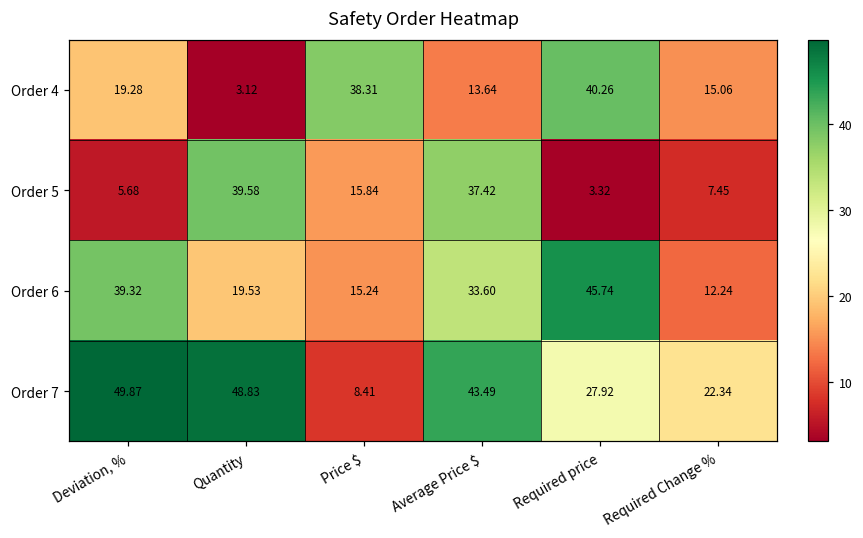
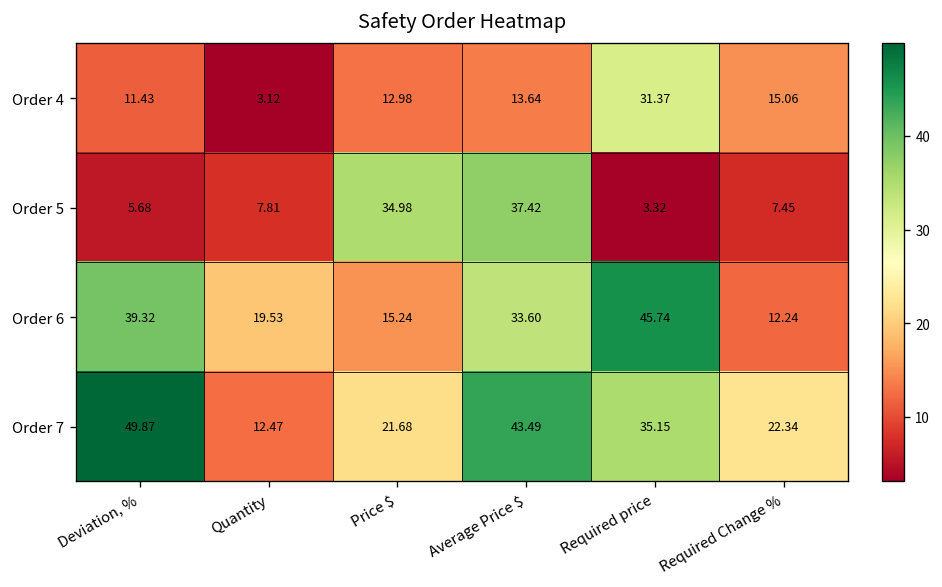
Order 4, Deviation, %: 19.28 -> 11.43
Order 4, Price $: 38.31 -> 12.98
Order 4, Required price: 40.26 -> 31.37
Order 5, Quantity: 39.58 -> 7.81
Order 5, Price $: 15.84 -> 34.98
Order 7, Quantity: 48.83 -> 12.47
Order 7, Price $: 8.41 -> 21.68
Order 7, Required price: 27.92 -> 35.15
